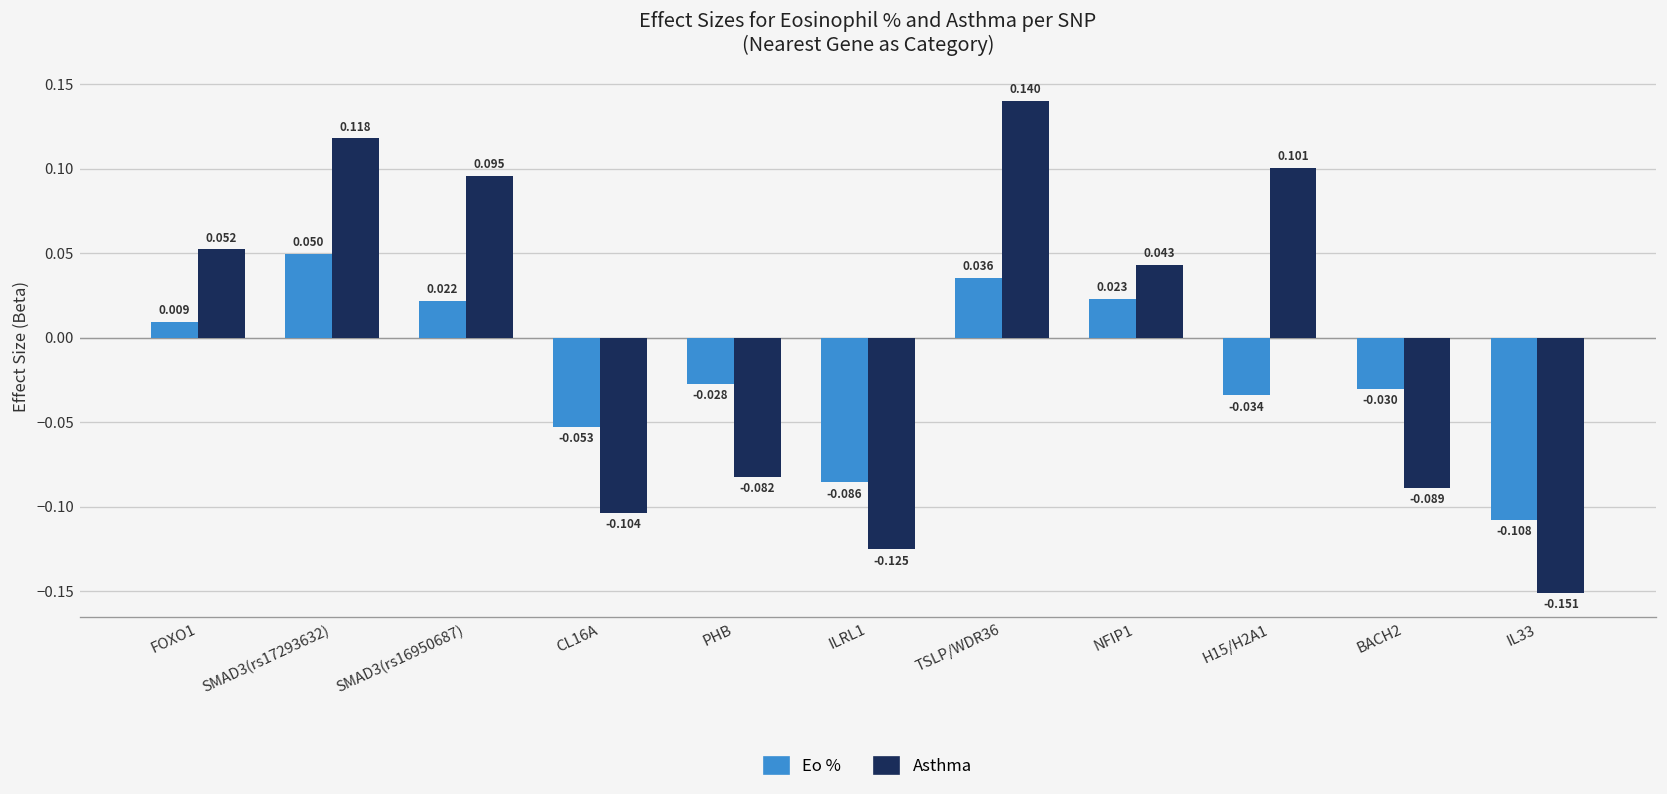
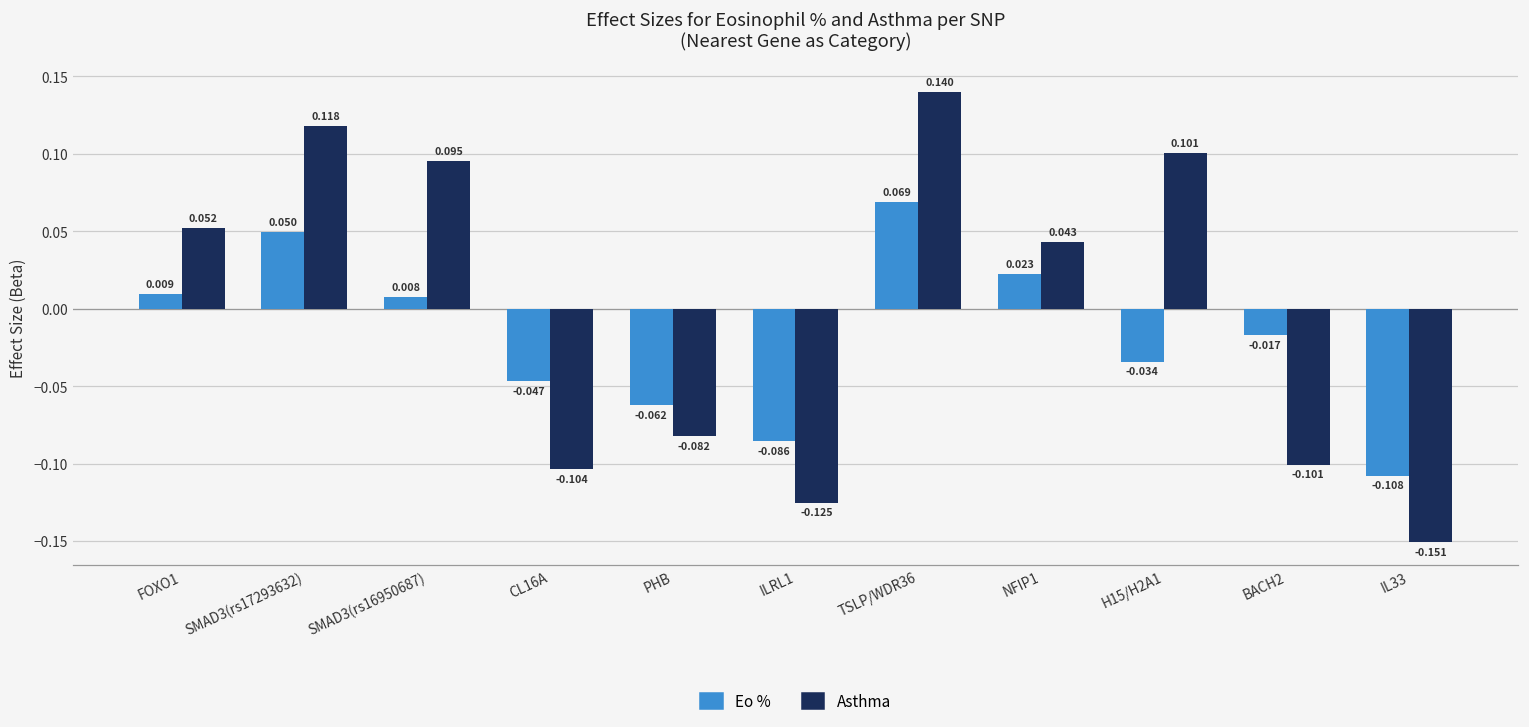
Eo %, SMAD3(rs16950687): 0.022 -> 0.008
Eo %, CL16A: -0.053 -> -0.047
Eo %, PHB: -0.028 -> -0.062
Eo %, TSLP/WDR36: 0.036 -> 0.069
Eo %, BACH2: -0.030 -> -0.017
Asthma, BACH2: -0.089 -> -0.101
